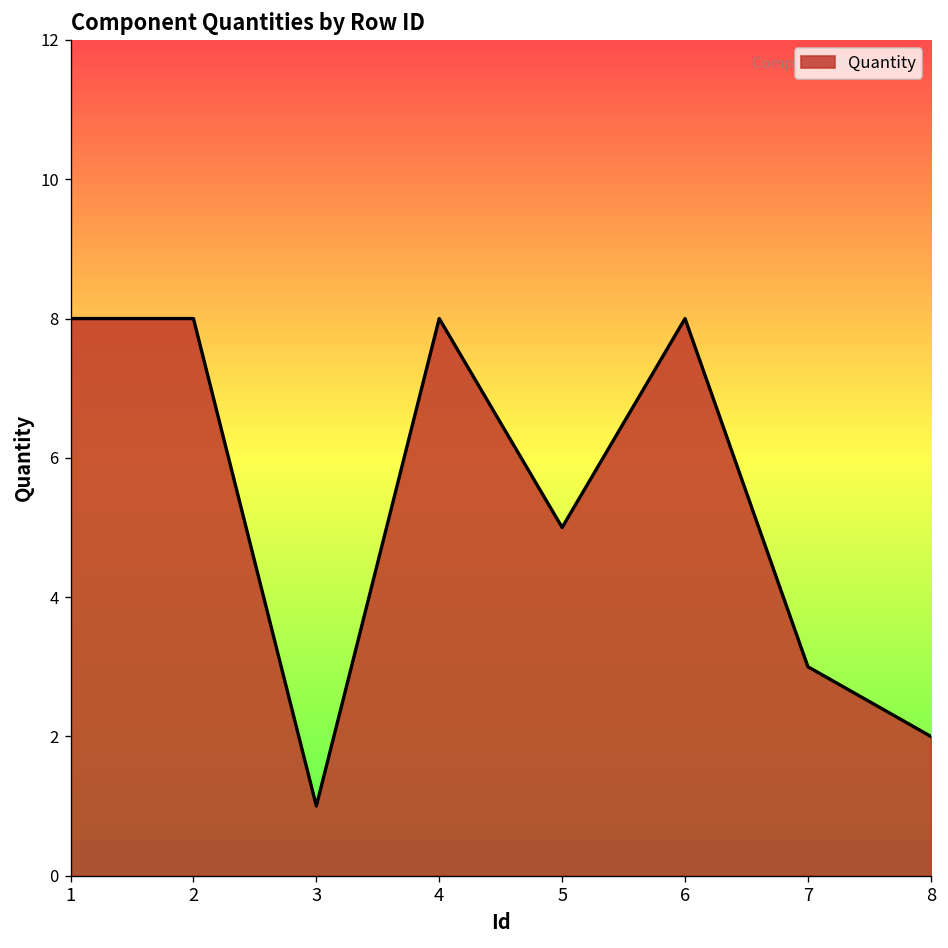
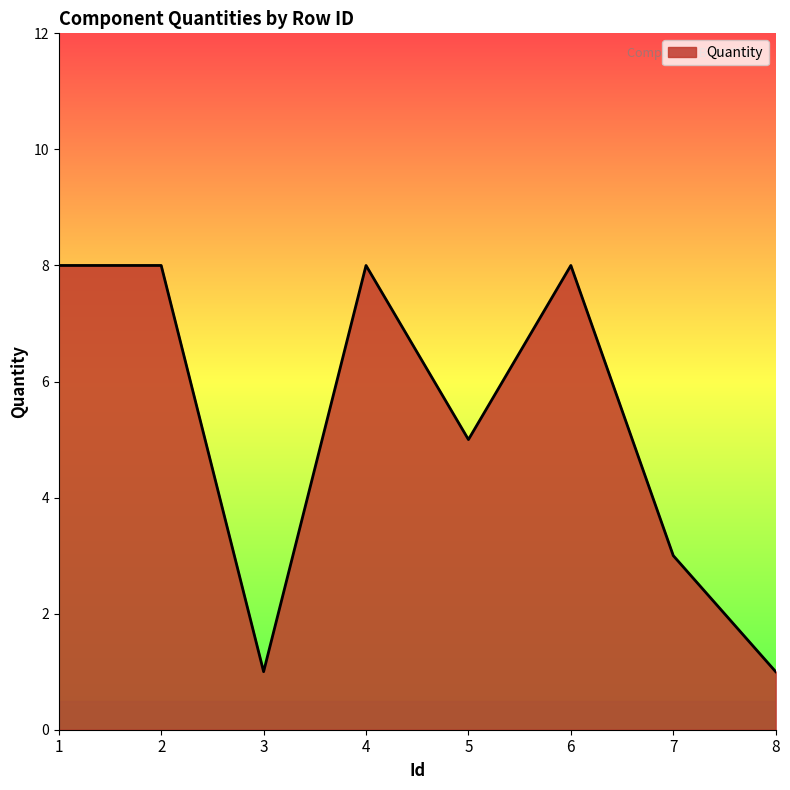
8: 2 -> 1
